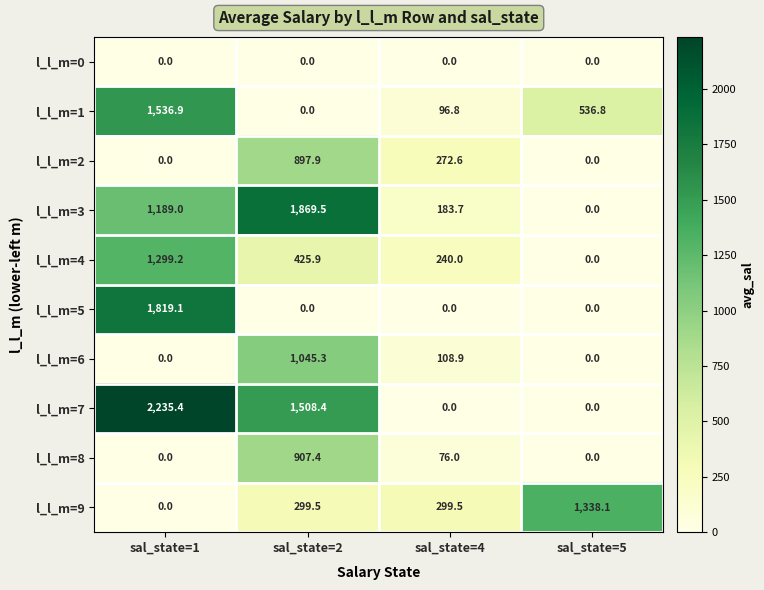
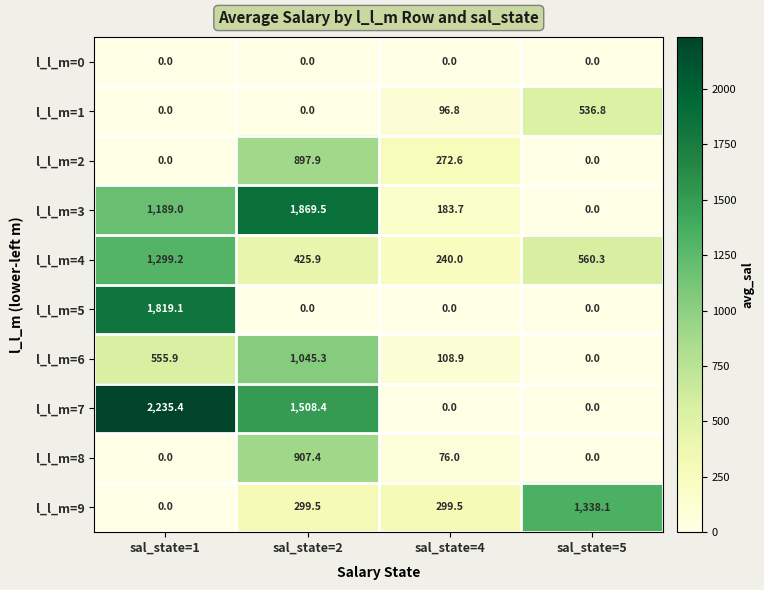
l_l_m=1, sal_state=1: 1,536.9 -> 0.0
l_l_m=4, sal_state=5: 0.0 -> 560.3
l_l_m=6, sal_state=1: 0.0 -> 555.9
